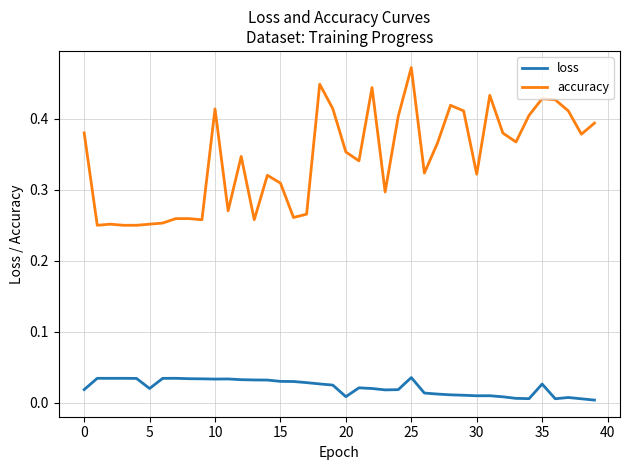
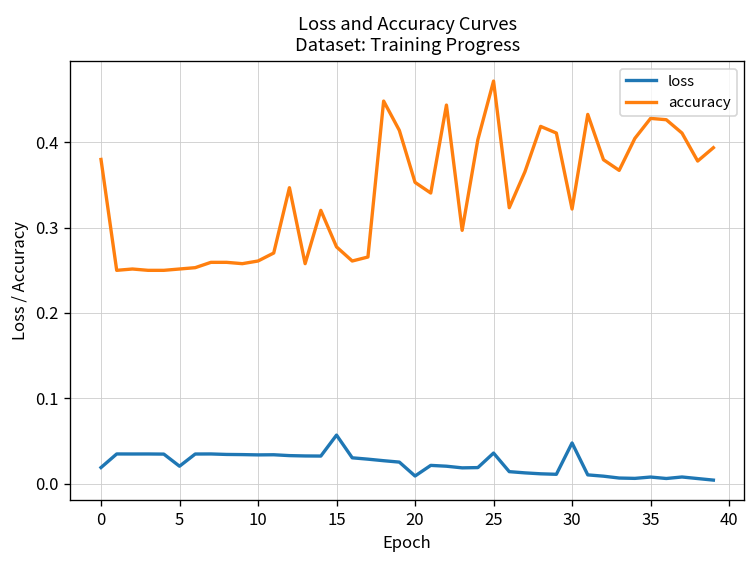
accuracy, 10: 0.41 -> 0.26
loss, 15: 0.03 -> 0.06
accuracy, 15: 0.31 -> 0.28
loss, 30: 0.01 -> 0.05
loss, 35: 0.03 -> 0.01
